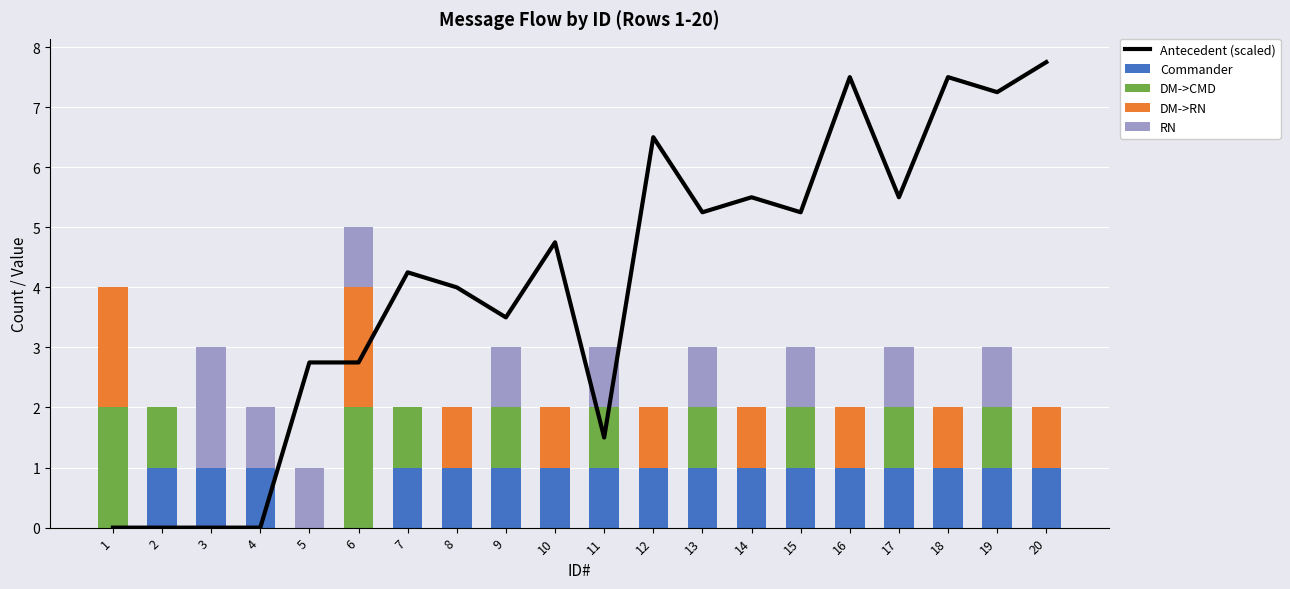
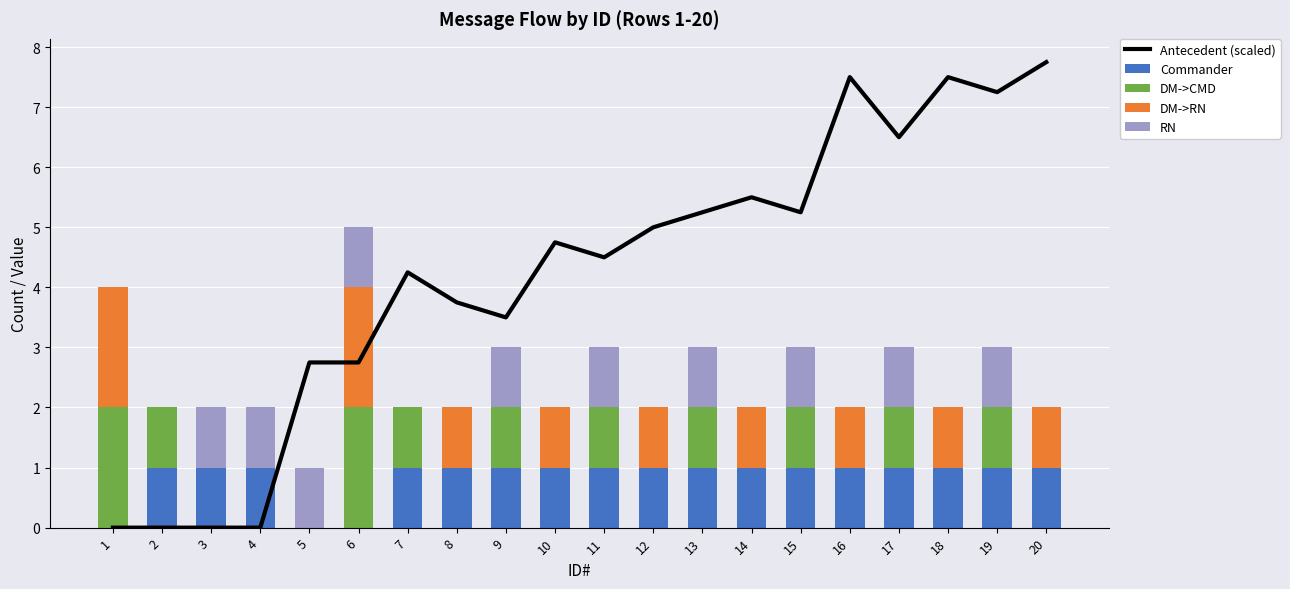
RN, 3: 2 -> 1
Antecedent (scaled), 8: 4.0 -> 3.8
Antecedent (scaled), 11: 1.5 -> 4.5
Antecedent (scaled), 12: 6.5 -> 5.0
Antecedent (scaled), 17: 5.5 -> 6.5
